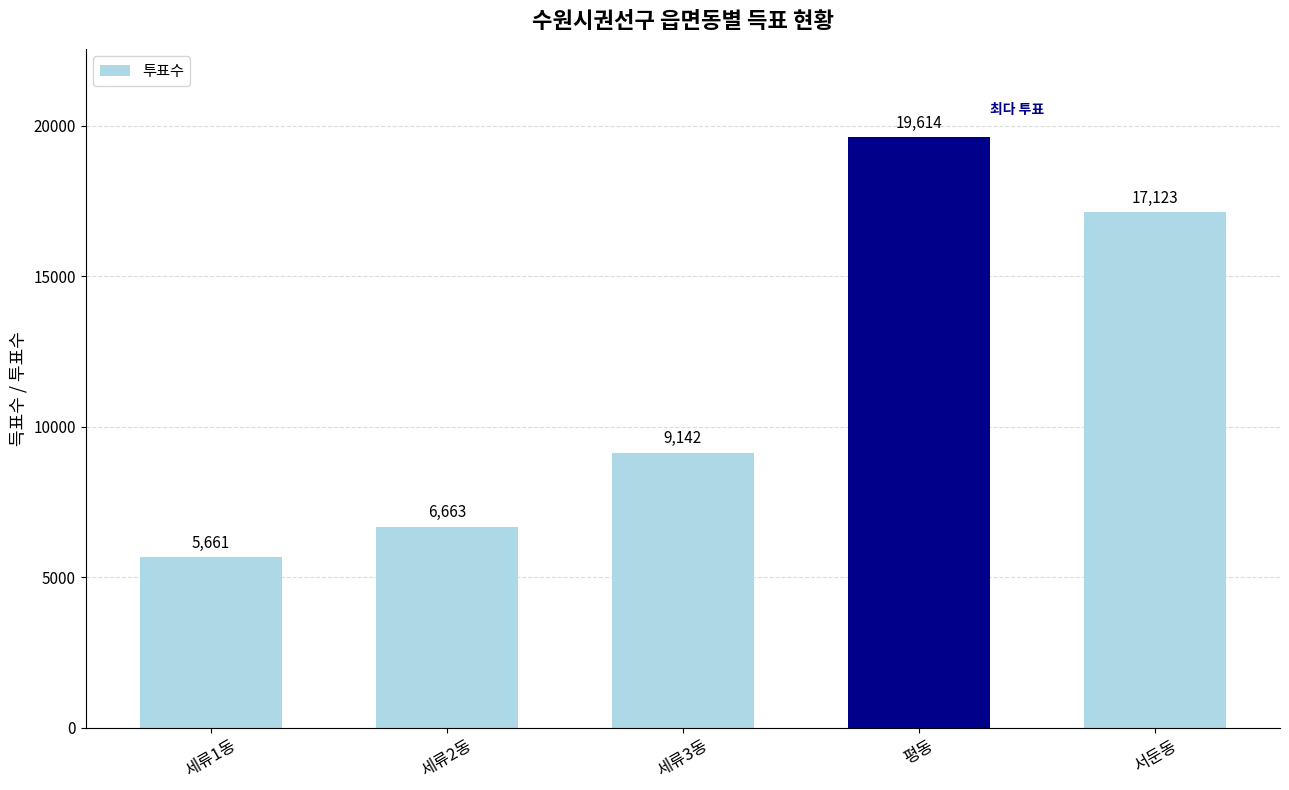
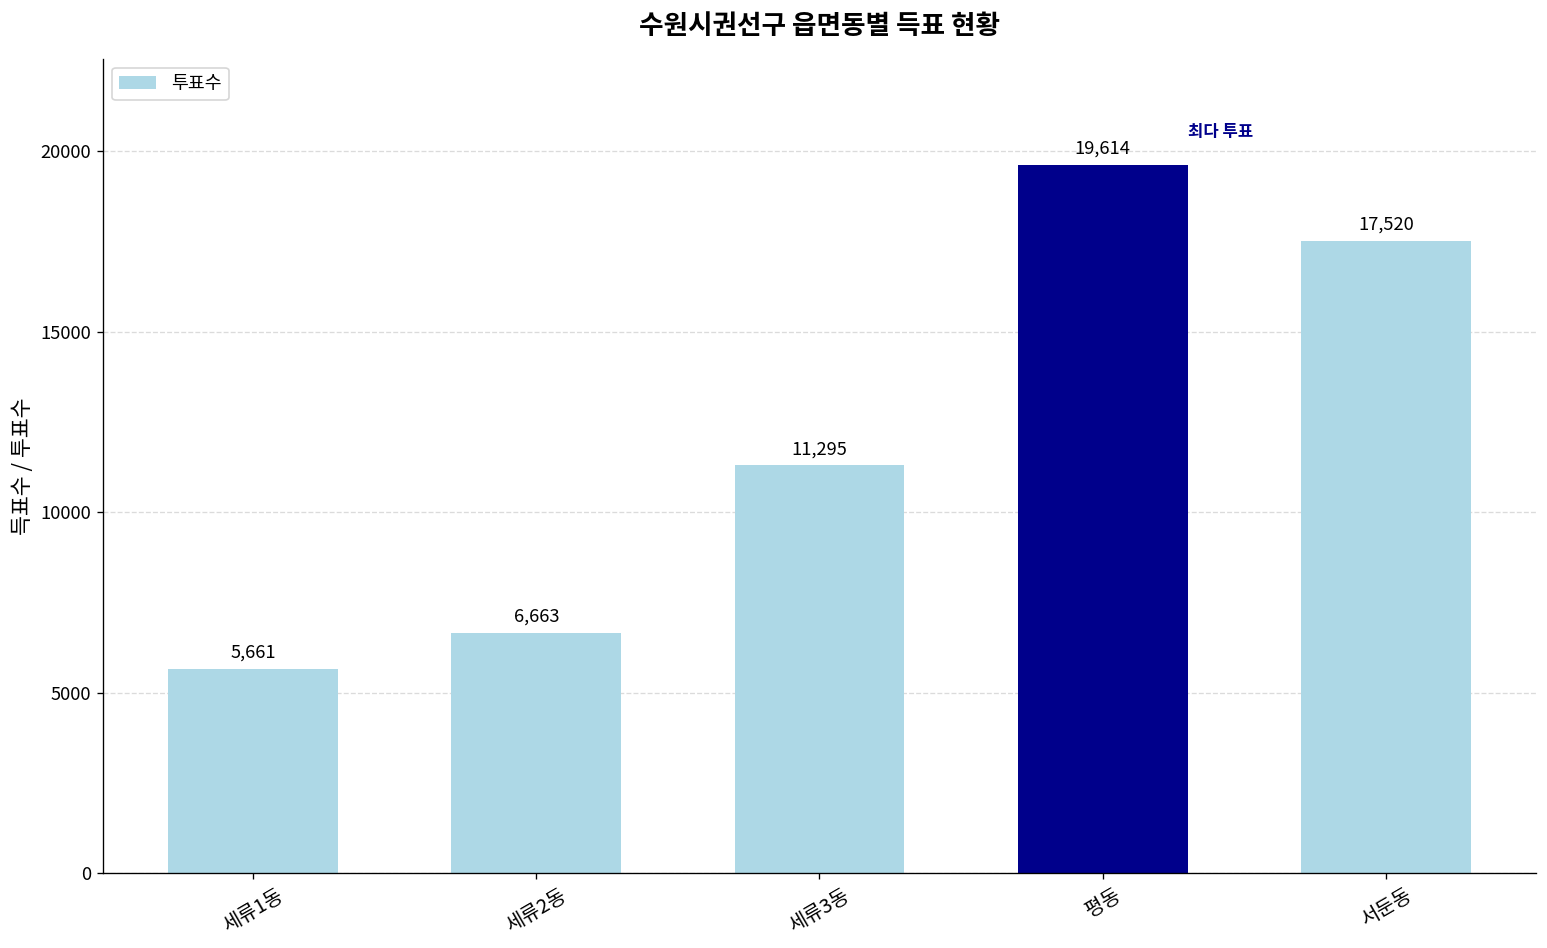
세류3동: 9,142 -> 11,295
서둔동: 17,123 -> 17,520
